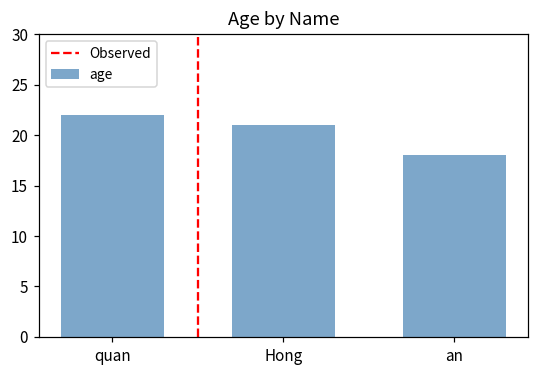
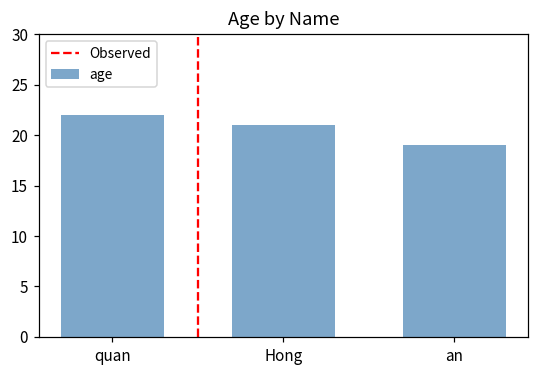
an: 18 -> 19
